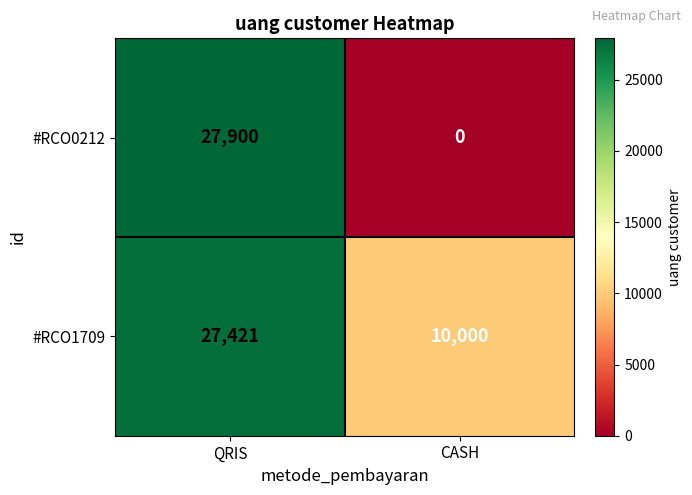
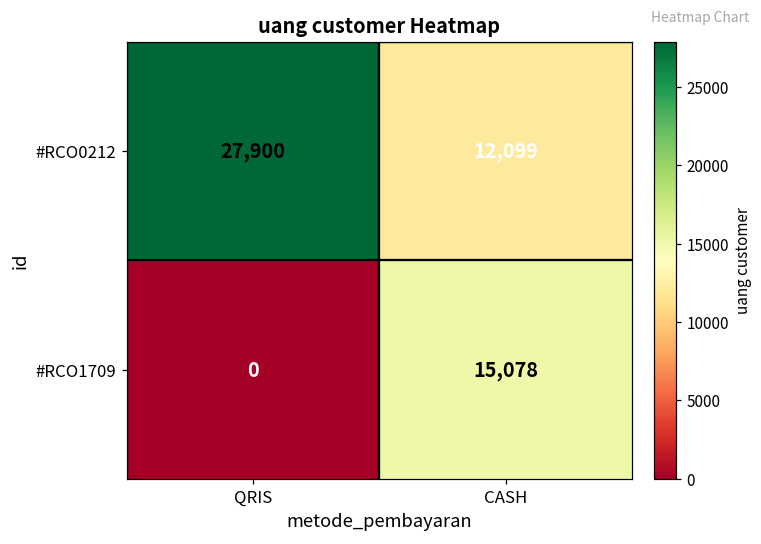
#RCO0212, CASH: 0 -> 12,099
#RCO1709, QRIS: 27,421 -> 0
#RCO1709, CASH: 10,000 -> 15,078
